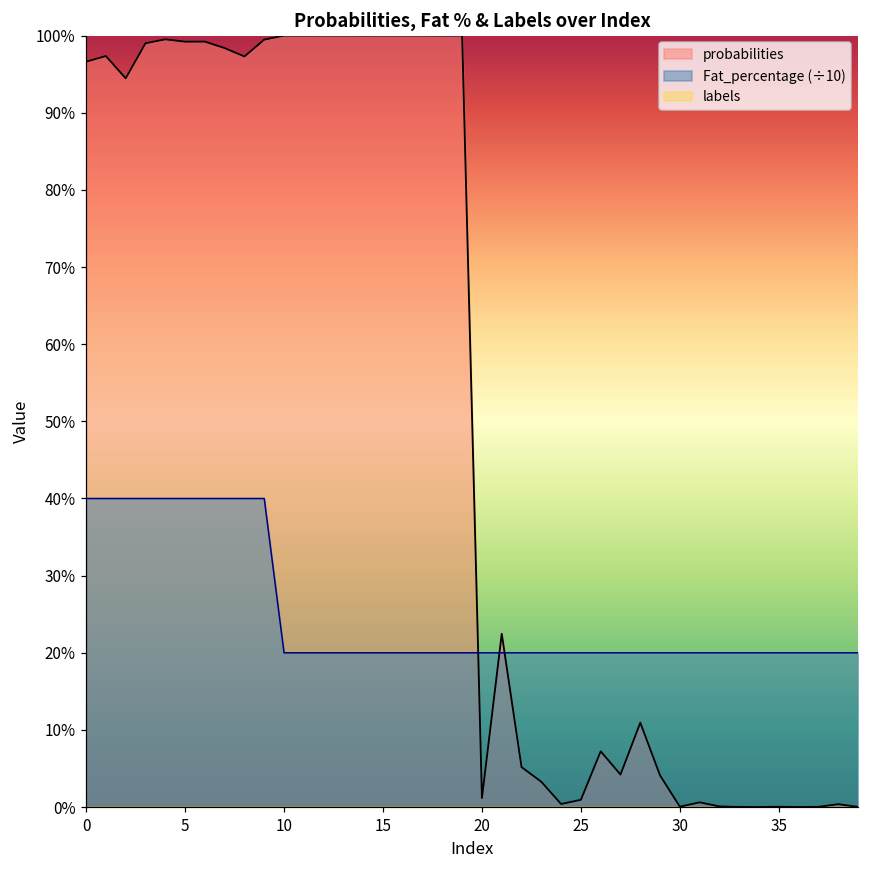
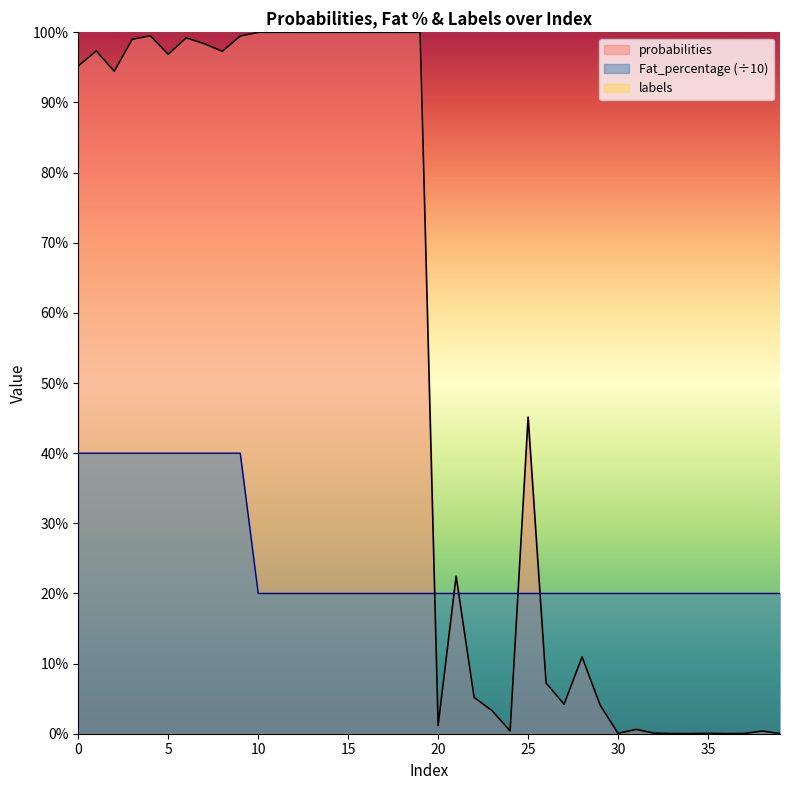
probabilities, 0: 97% -> 95%
probabilities, 5: 99% -> 97%
probabilities, 25: 1% -> 45%
